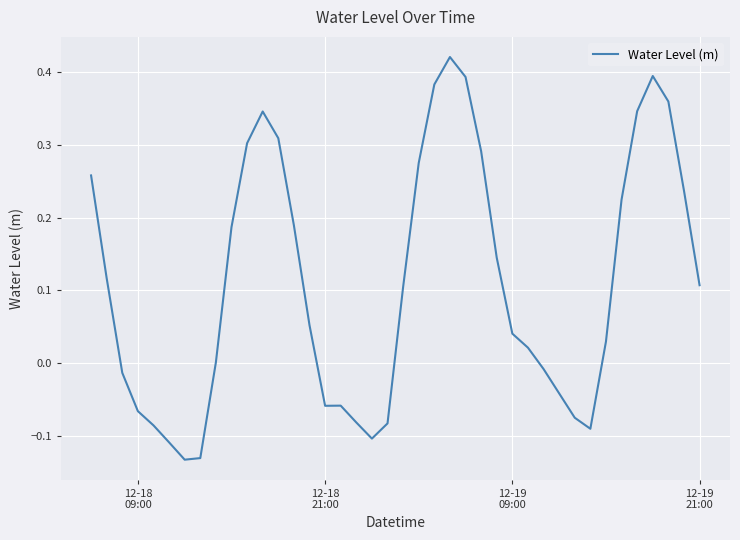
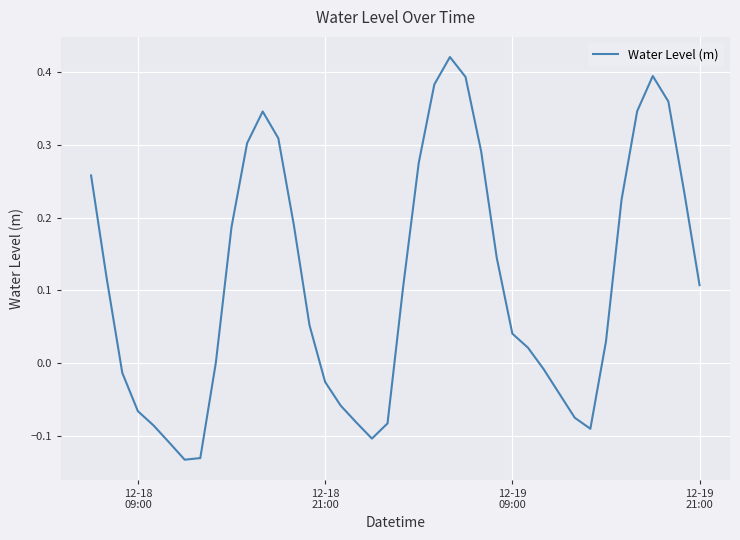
12-18 21:00: -0.06 -> -0.03
